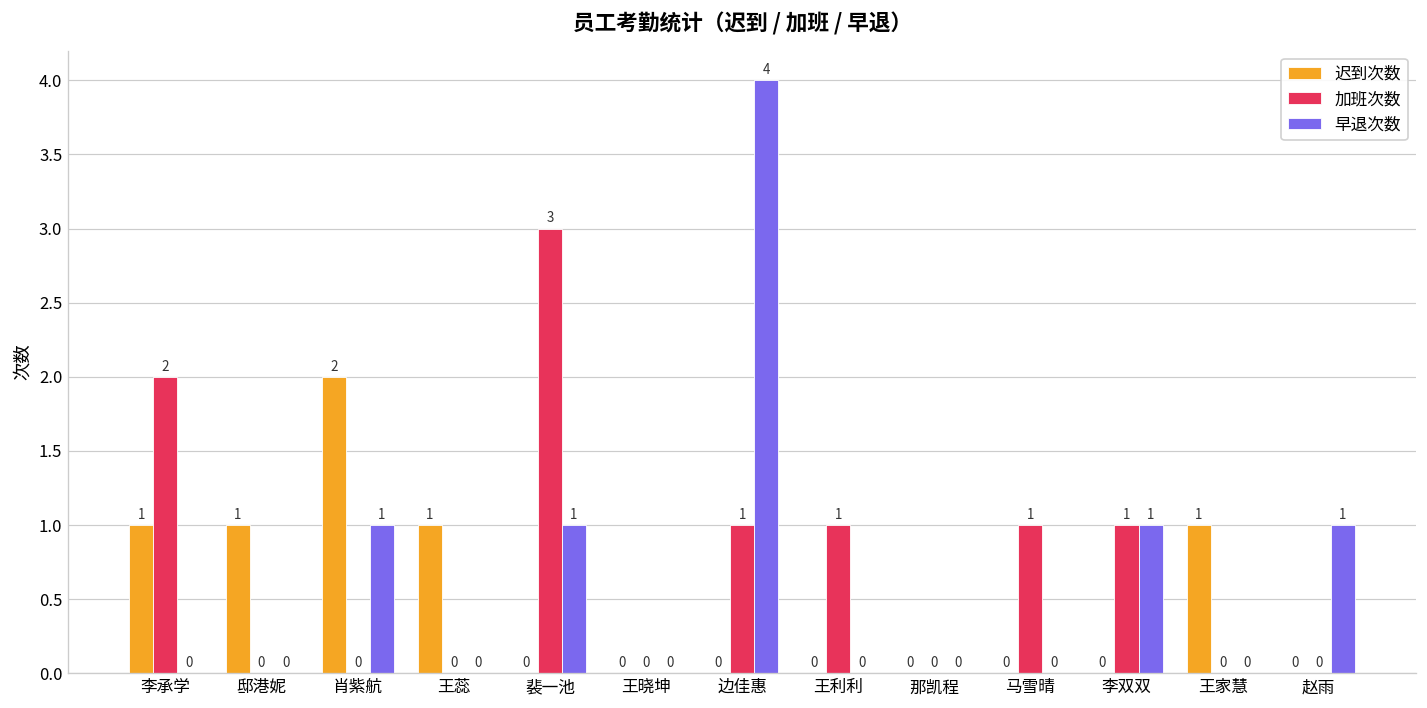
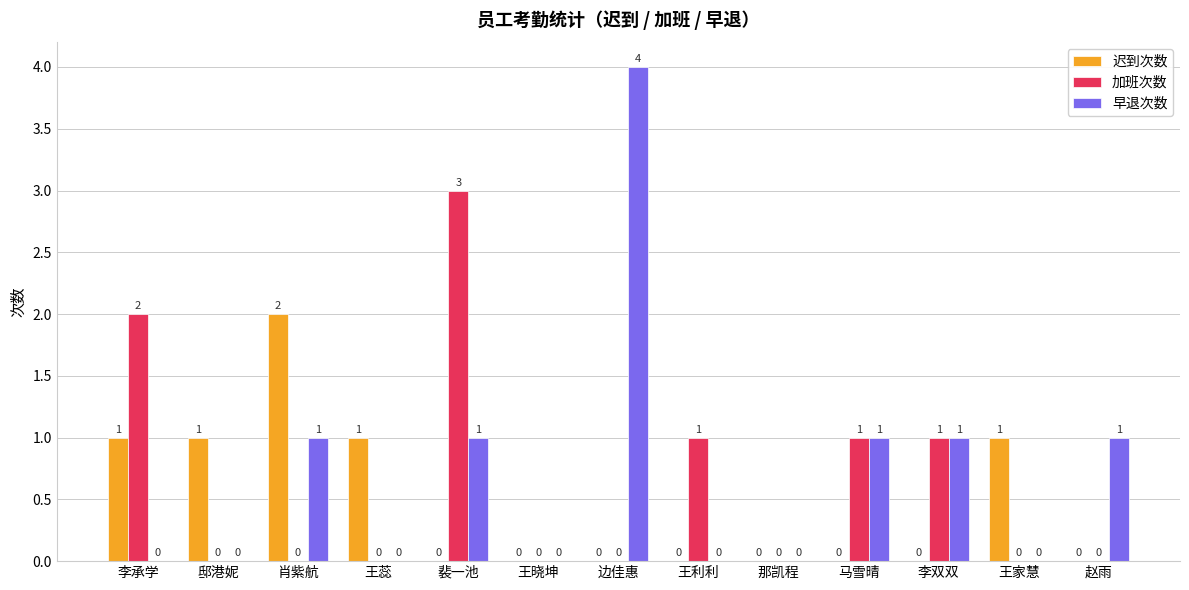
加班次数, 边佳惠: 1 -> 0
早退次数, 马雪晴: 0 -> 1
